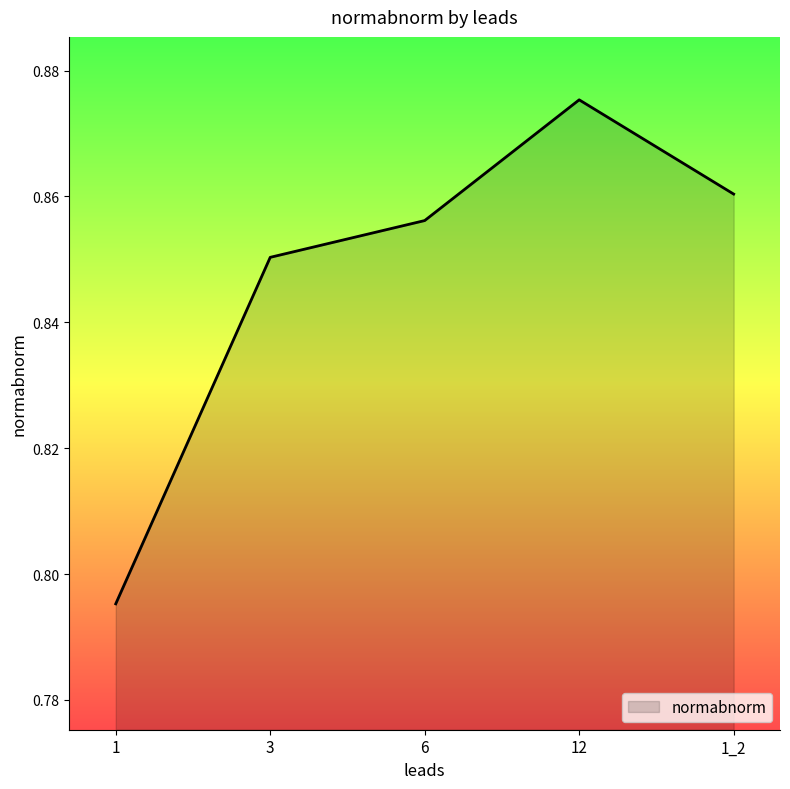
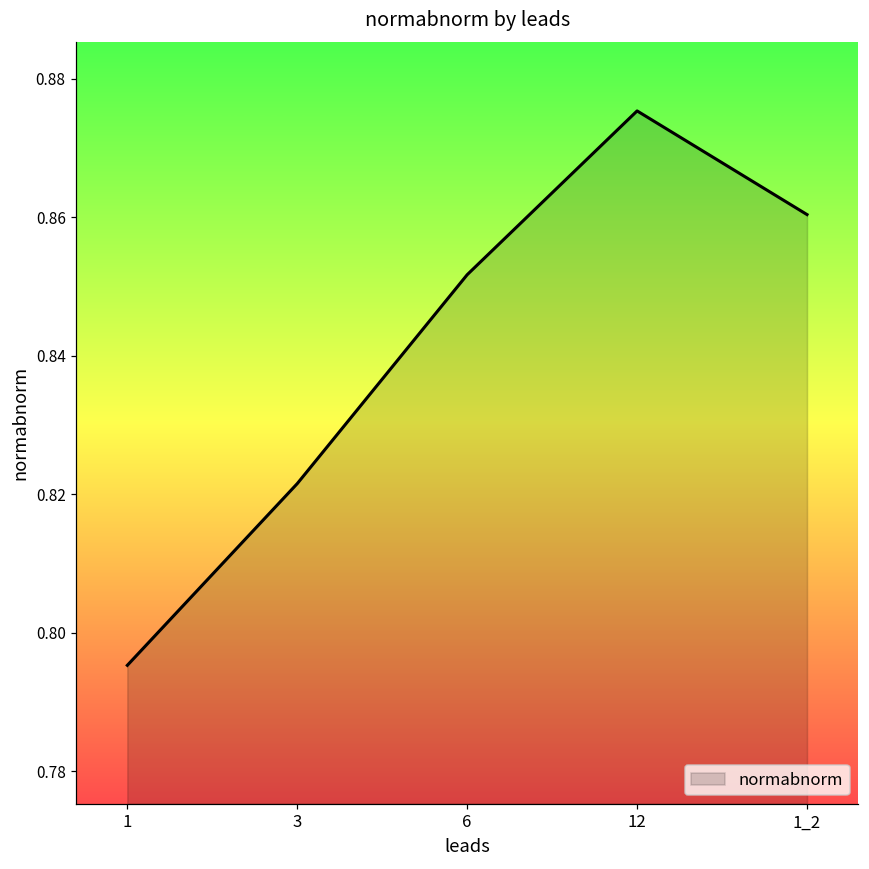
3: 0.850 -> 0.822
6: 0.856 -> 0.852
